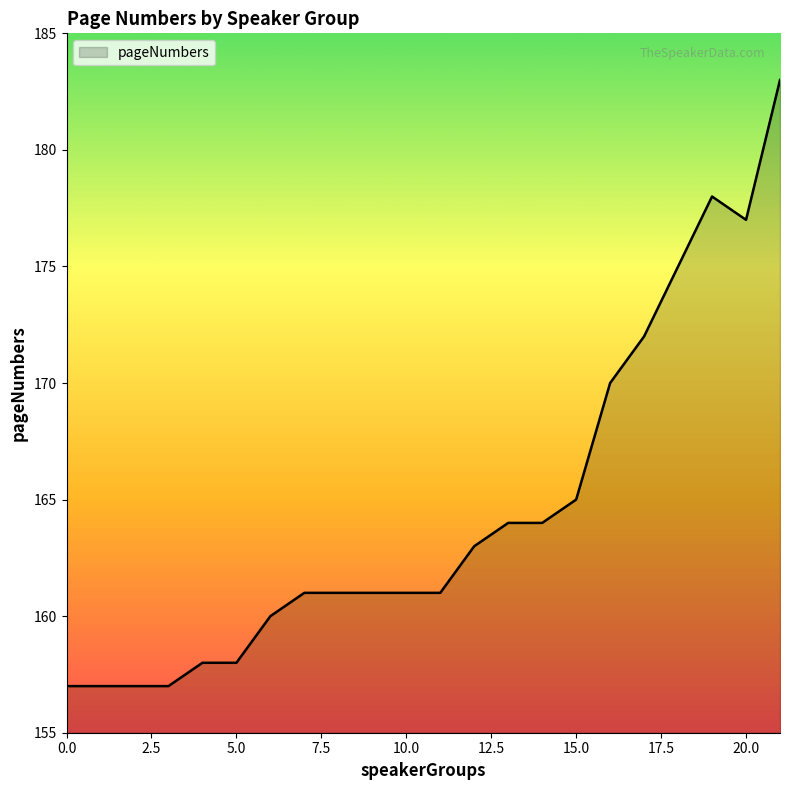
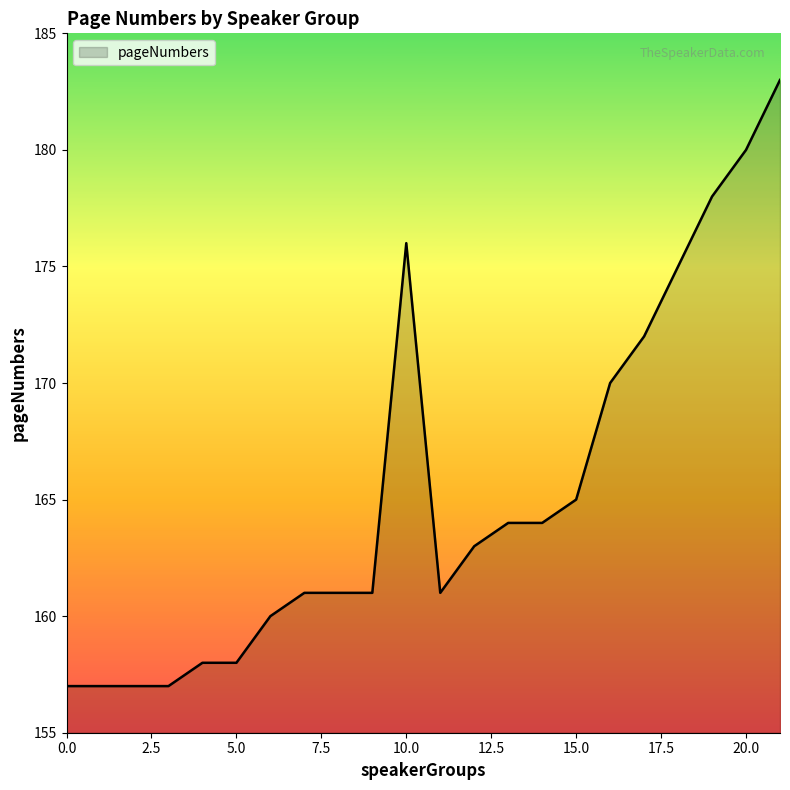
10.0: 161 -> 176
20.0: 177 -> 180
